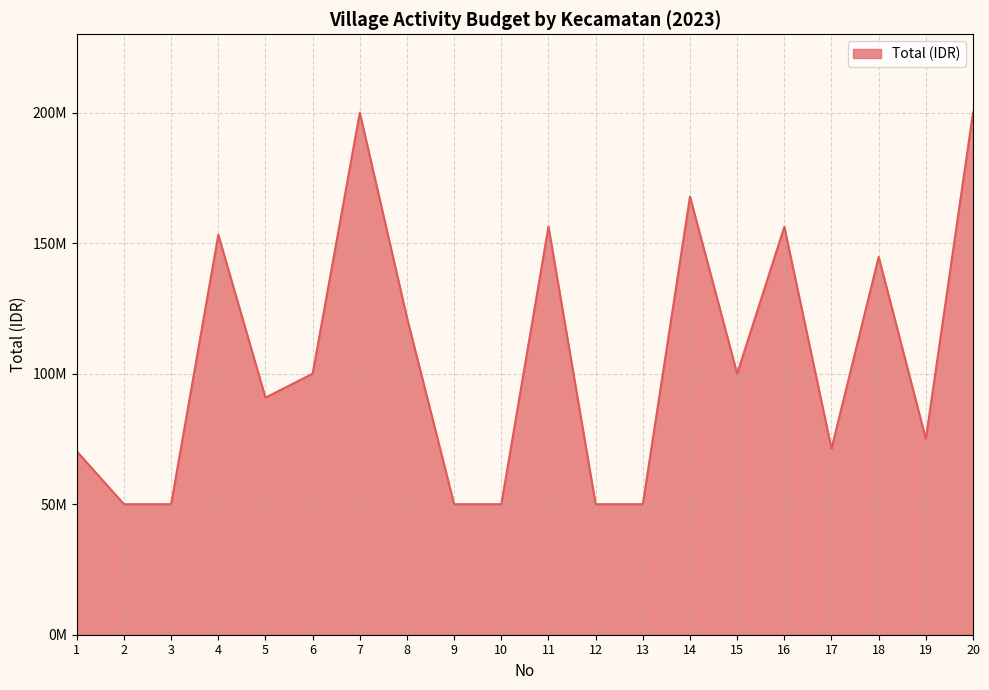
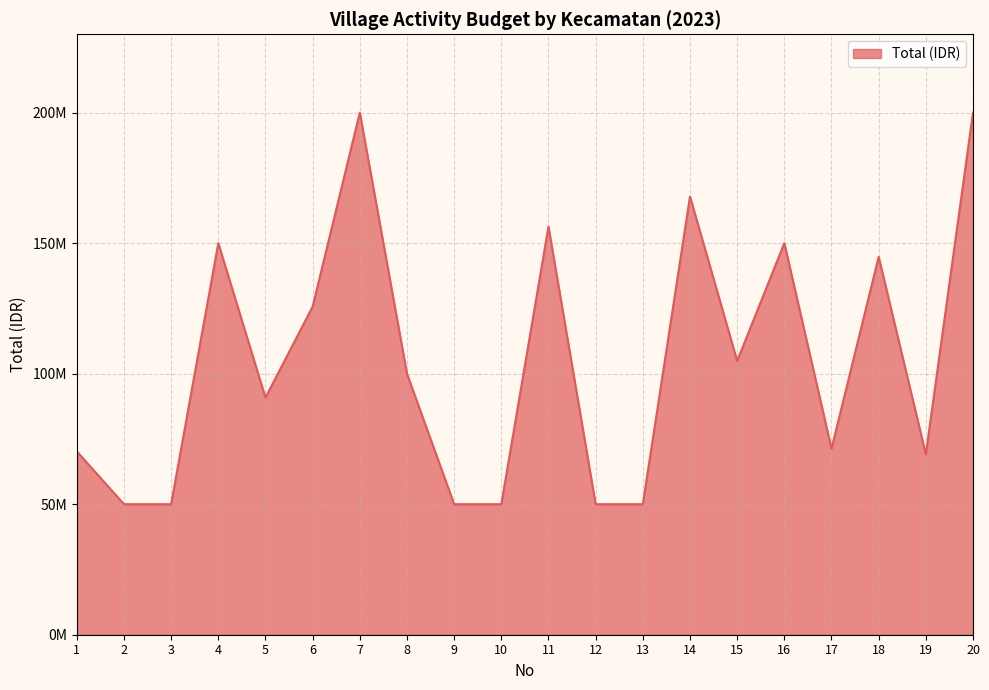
4: 153000000 -> 150000000
6: 100000000 -> 126000000
8: 121000000 -> 100000000
15: 100000000 -> 105000000
16: 156000000 -> 150000000
19: 75000000 -> 69000000
